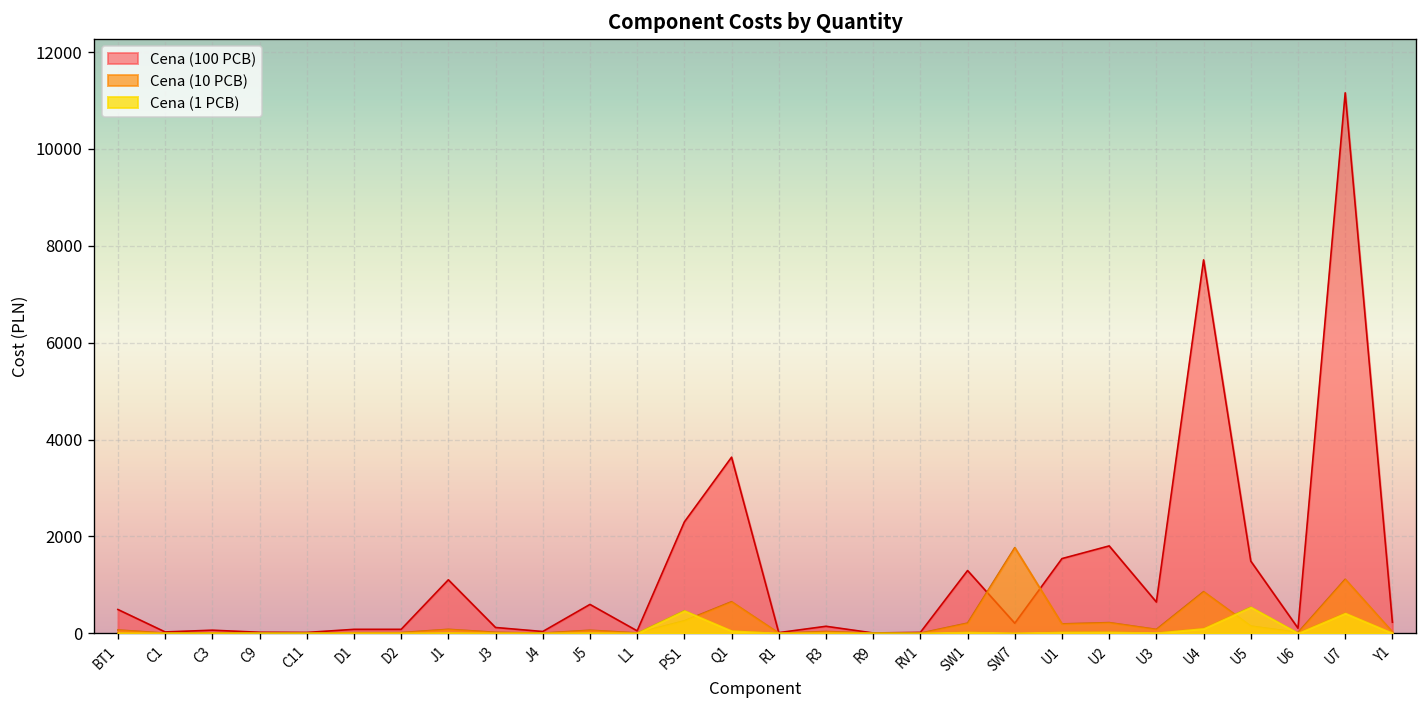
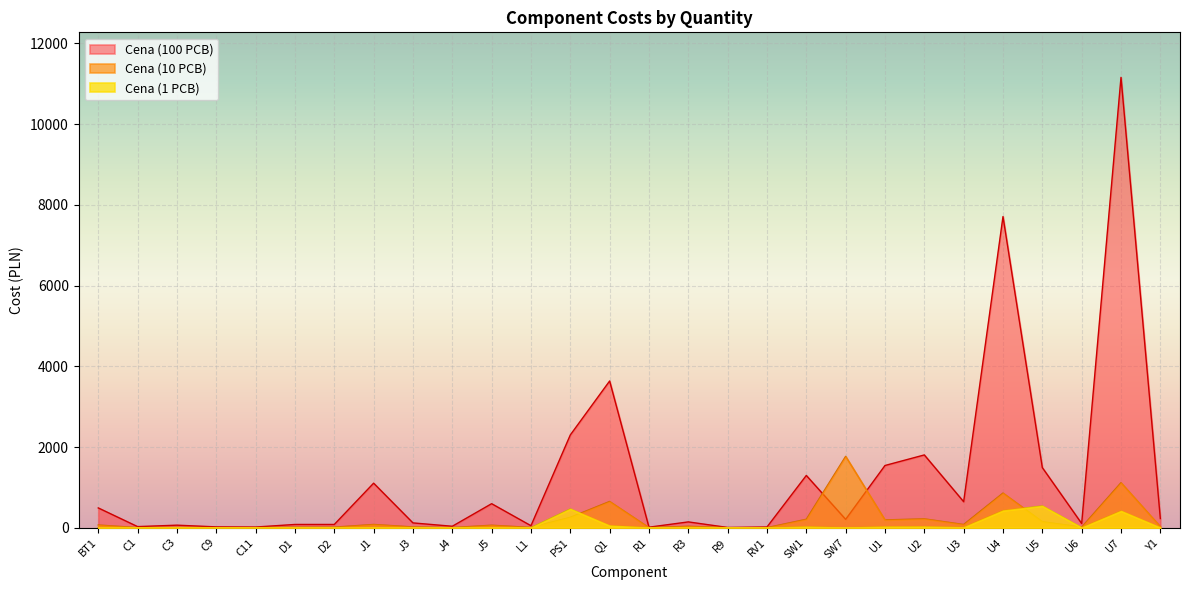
Cena (1 PCB), U4: 100 -> 400
